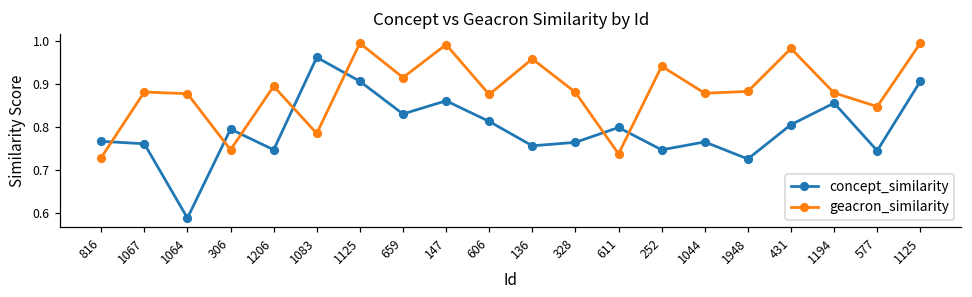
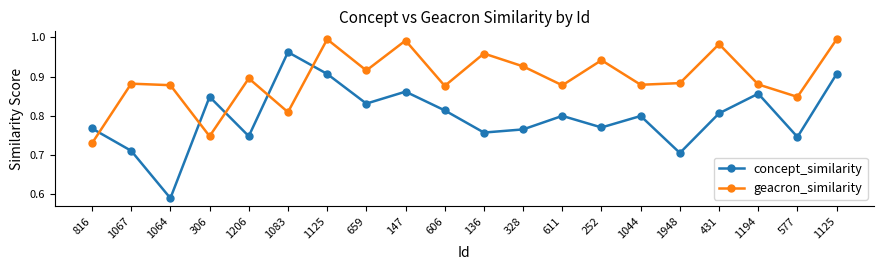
concept_similarity, 1067: 0.76 -> 0.71
concept_similarity, 306: 0.80 -> 0.85
geacron_similarity, 1083: 0.79 -> 0.81
geacron_similarity, 328: 0.88 -> 0.93
geacron_similarity, 611: 0.74 -> 0.88
concept_similarity, 252: 0.75 -> 0.77
concept_similarity, 1044: 0.77 -> 0.80
concept_similarity, 1948: 0.73 -> 0.70
